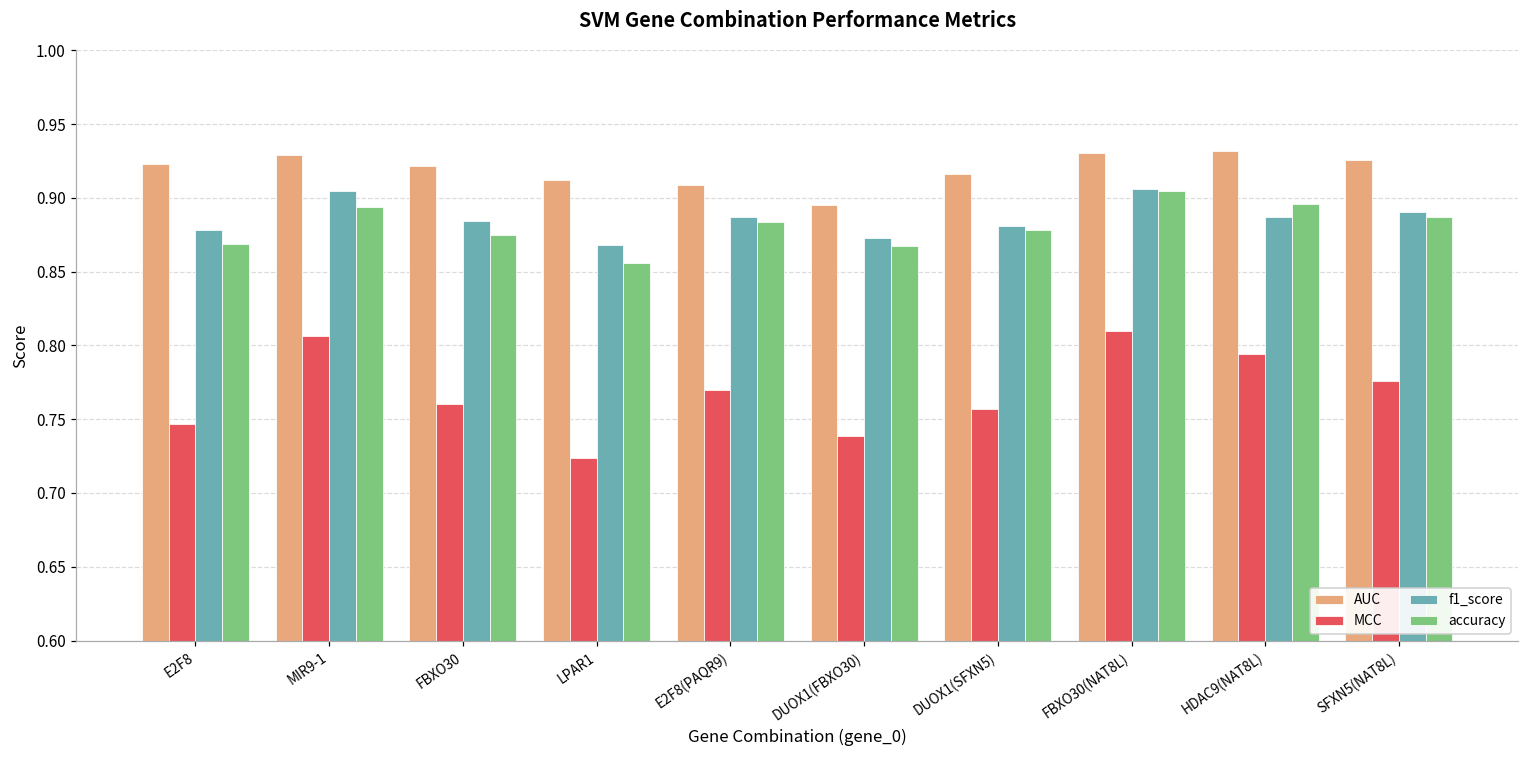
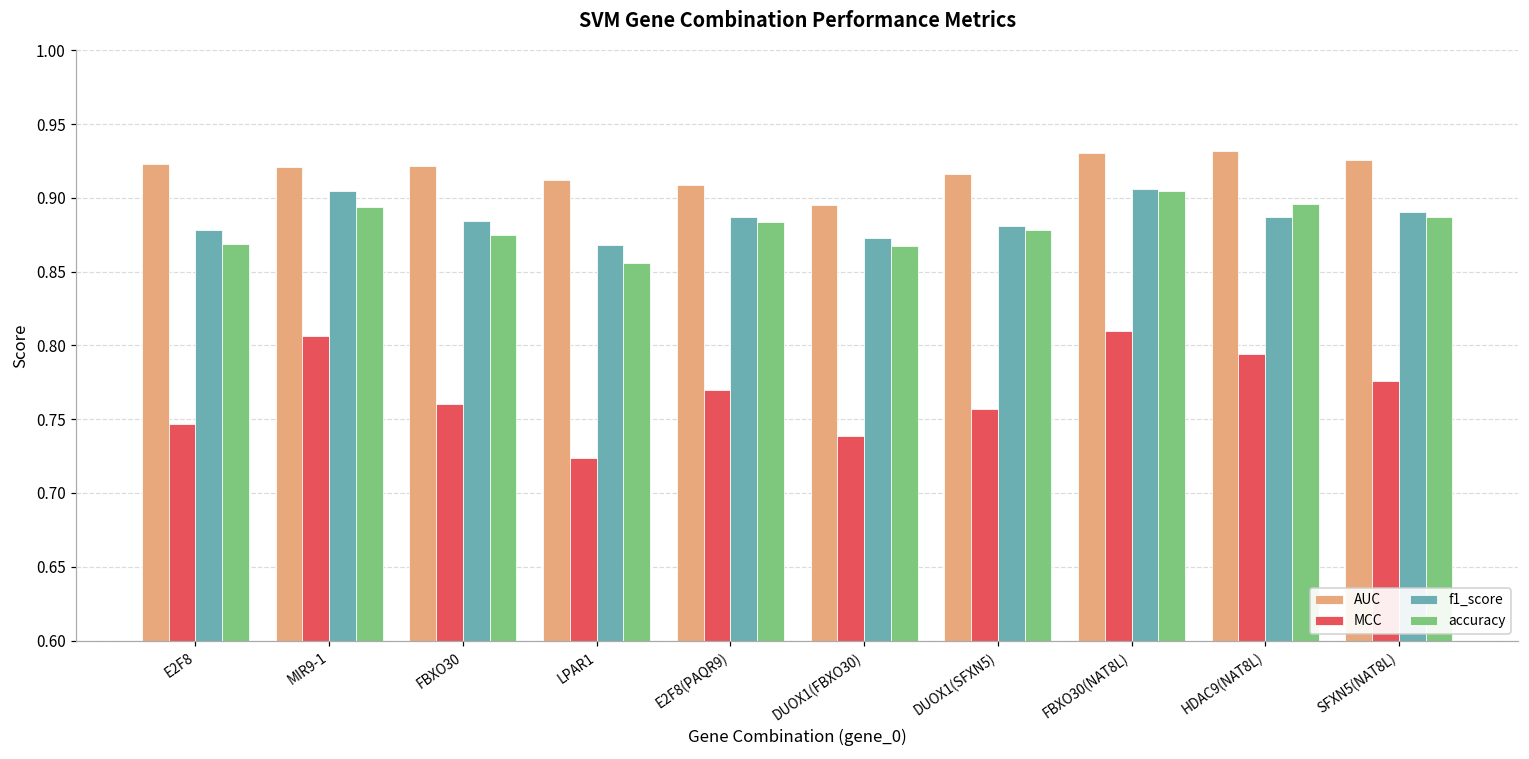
AUC, MIR9-1: 0.929 -> 0.921
